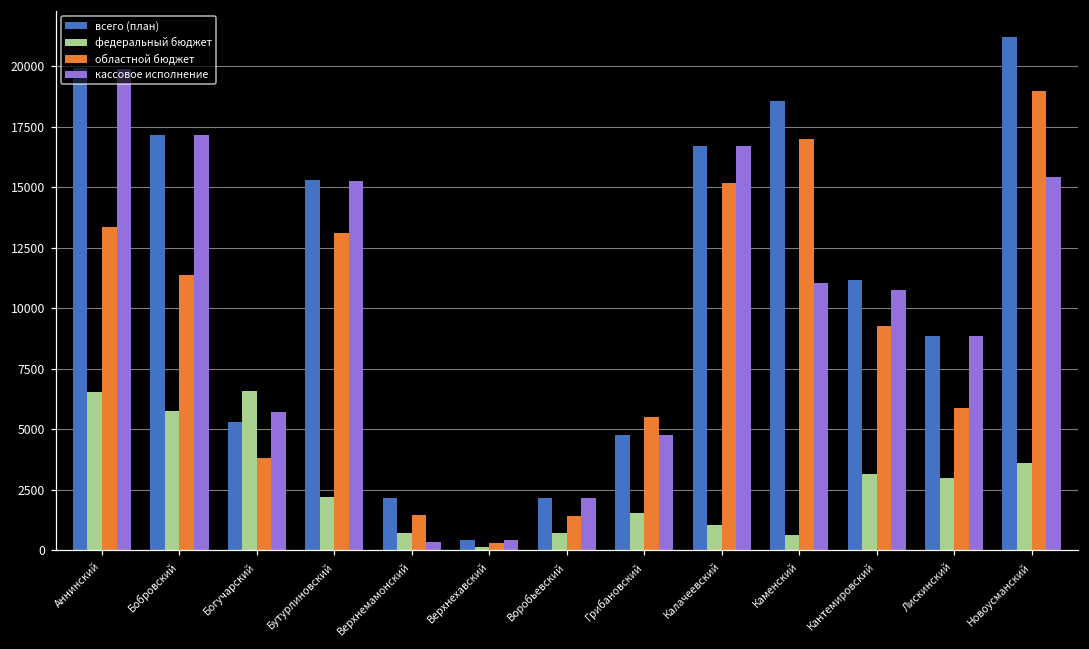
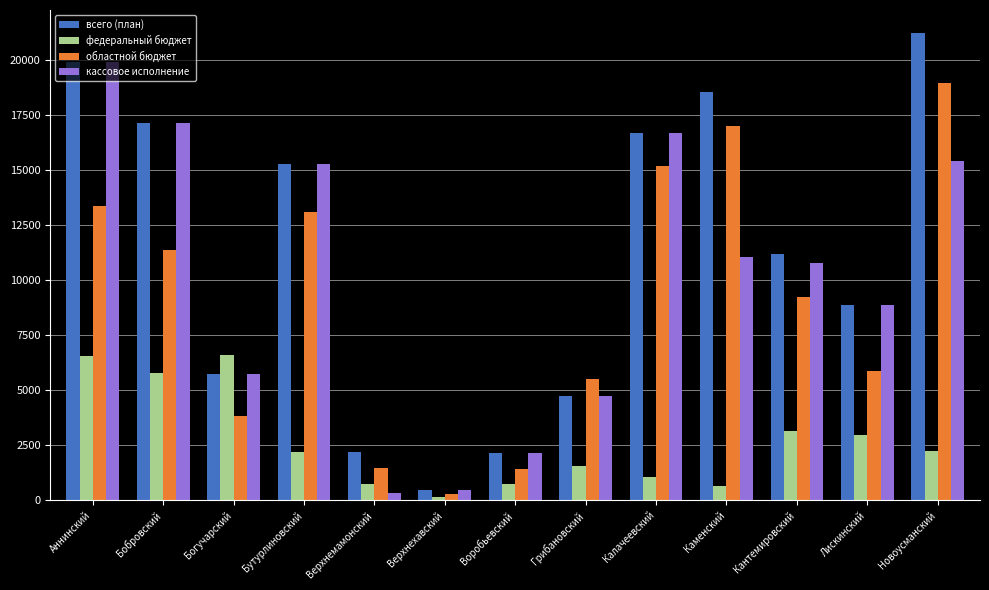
всего (план), Богучарский: 5300 -> 5700
федеральный бюджет, Новоусманский: 3600 -> 2300
